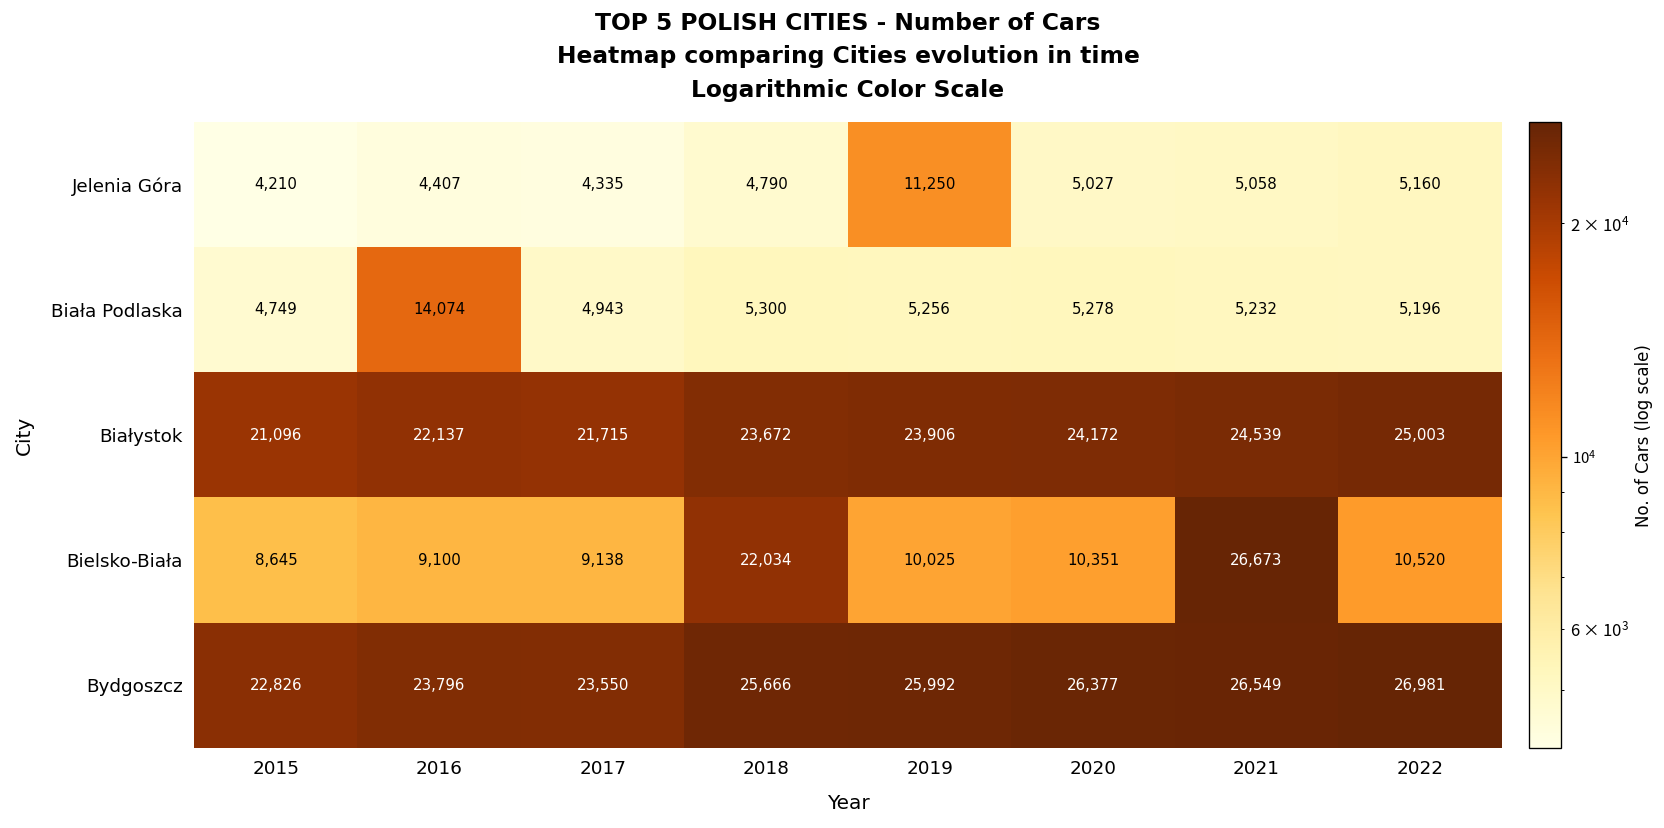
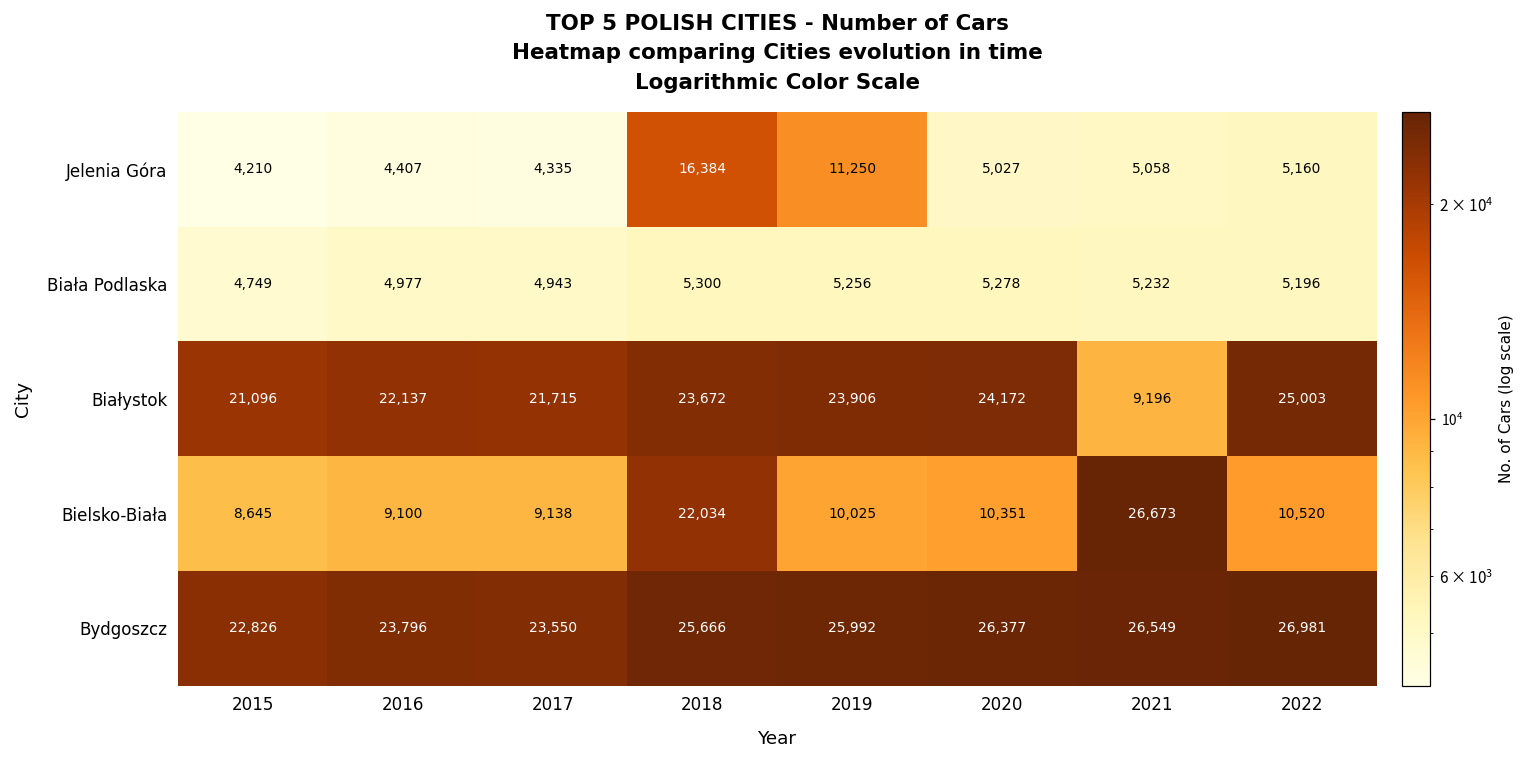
Jelenia Góra, 2018: 4,790 -> 16,384
Biała Podlaska, 2016: 14,074 -> 4,977
Białystok, 2021: 24,539 -> 9,196
